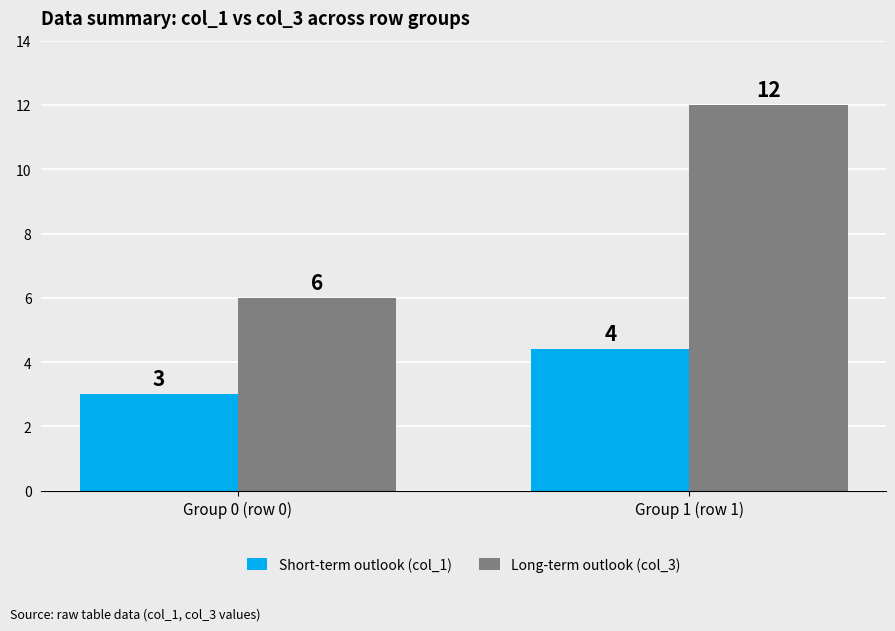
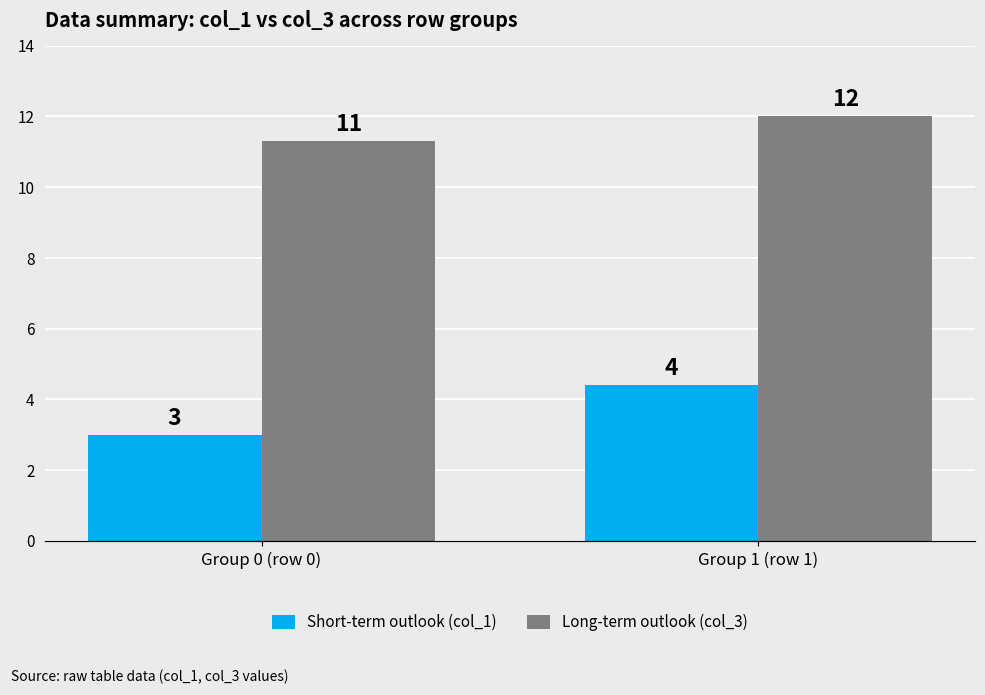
Long-term outlook (col_3), Group 0 (row 0): 6 -> 11
